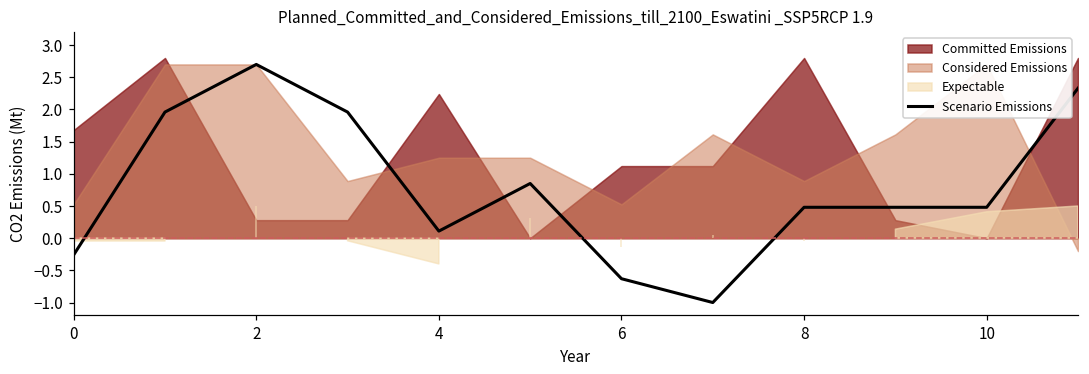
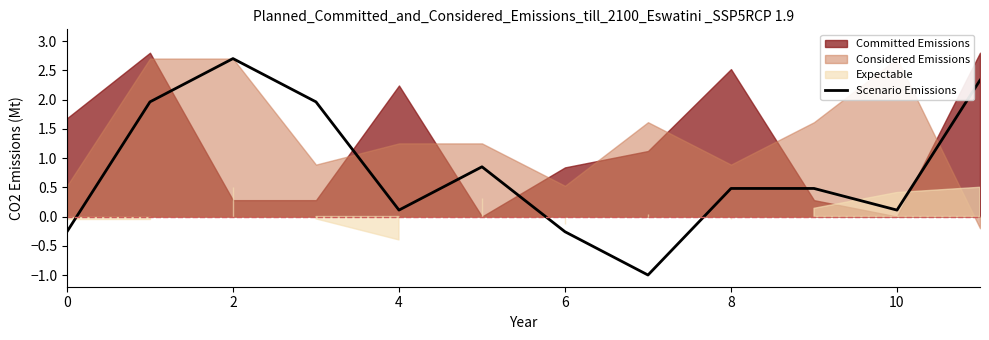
Scenario Emissions, 6: -0.6 -> -0.3
Committed Emissions, 6: 1.1 -> 0.8
Committed Emissions, 8: 2.8 -> 2.5
Scenario Emissions, 10: 0.5 -> 0.1
